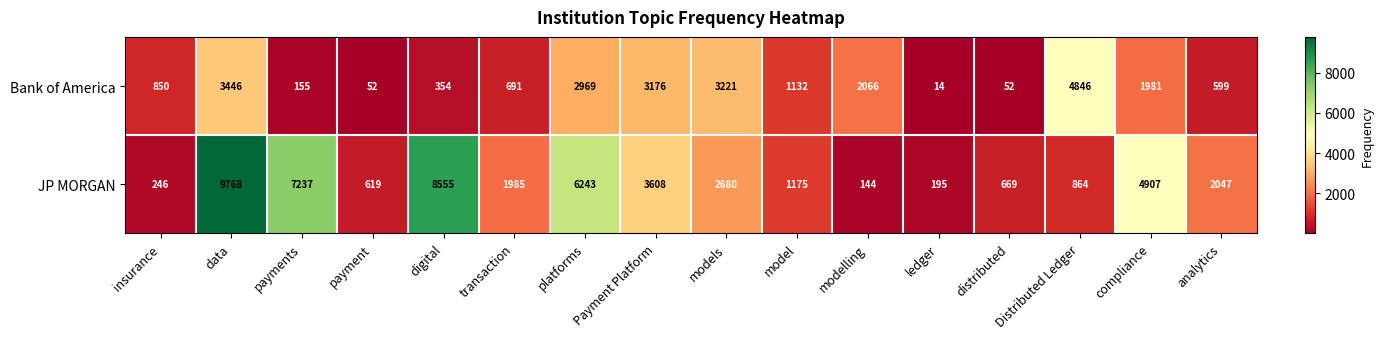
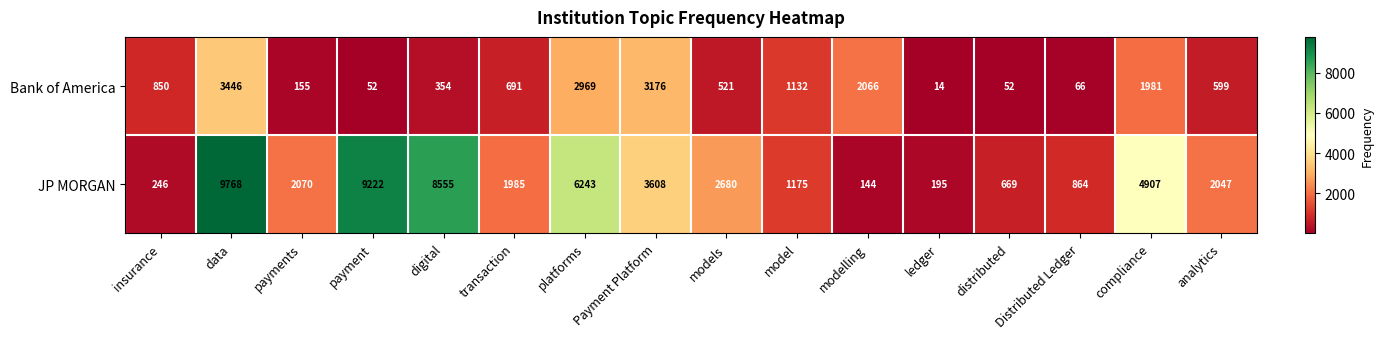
Bank of America, models: 3221 -> 521
Bank of America, Distributed Ledger: 4846 -> 66
JP MORGAN, payments: 7237 -> 2070
JP MORGAN, payment: 619 -> 9222
